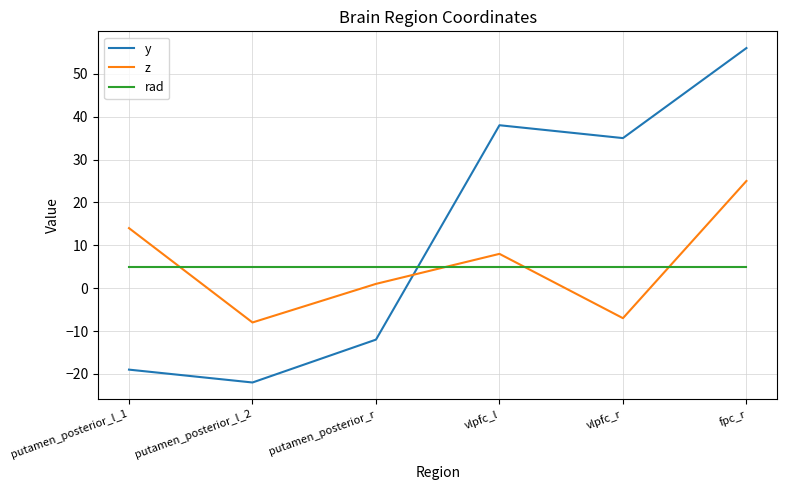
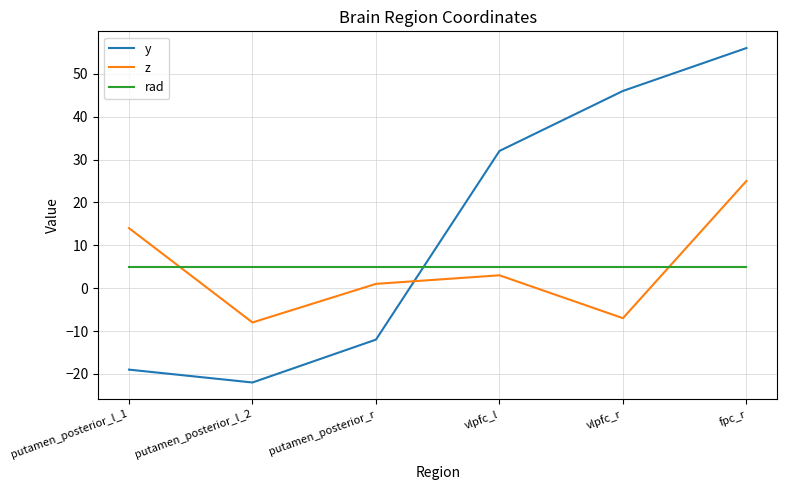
y, vlpfc_l: 38 -> 32
z, vlpfc_l: 8 -> 3
y, vlpfc_r: 35 -> 46
